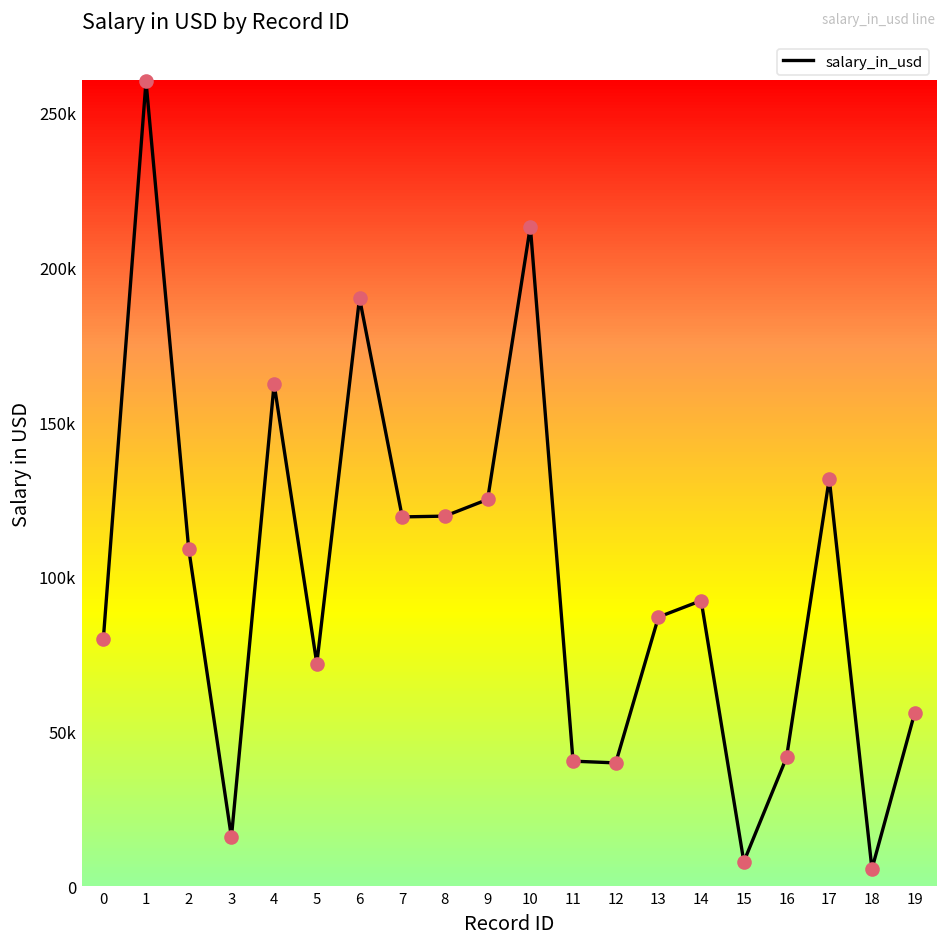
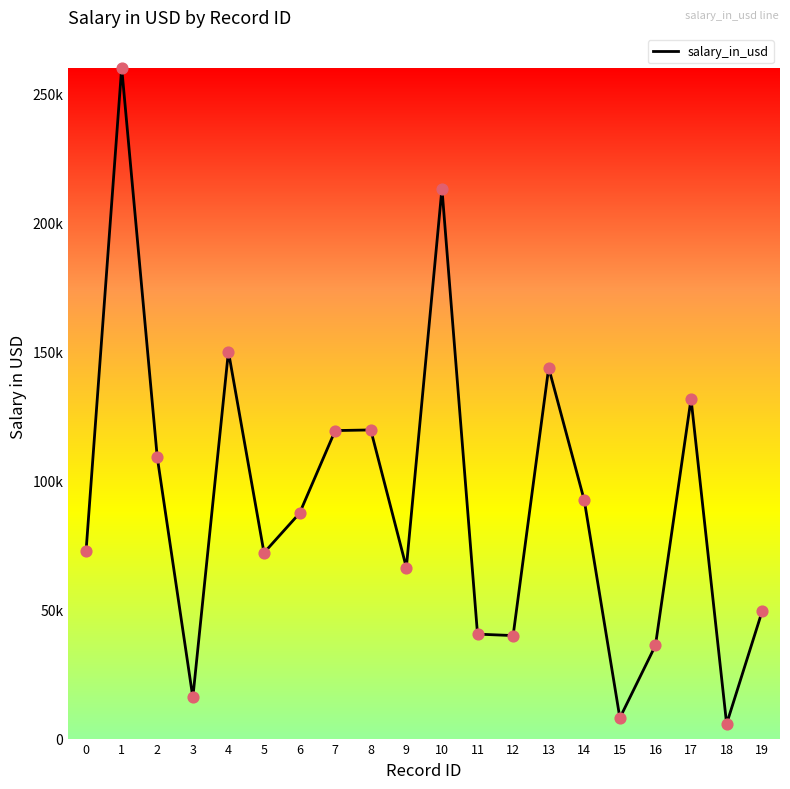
0: 80000 -> 73000
4: 162000 -> 150000
6: 190000 -> 87000
9: 125000 -> 66000
13: 87000 -> 144000
16: 42000 -> 36000
19: 56000 -> 49000
